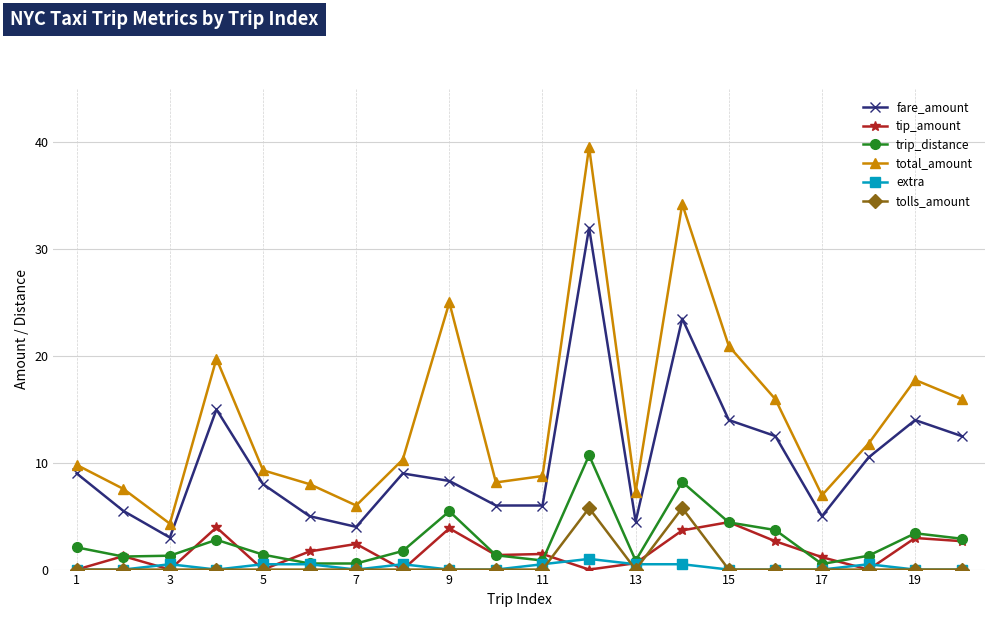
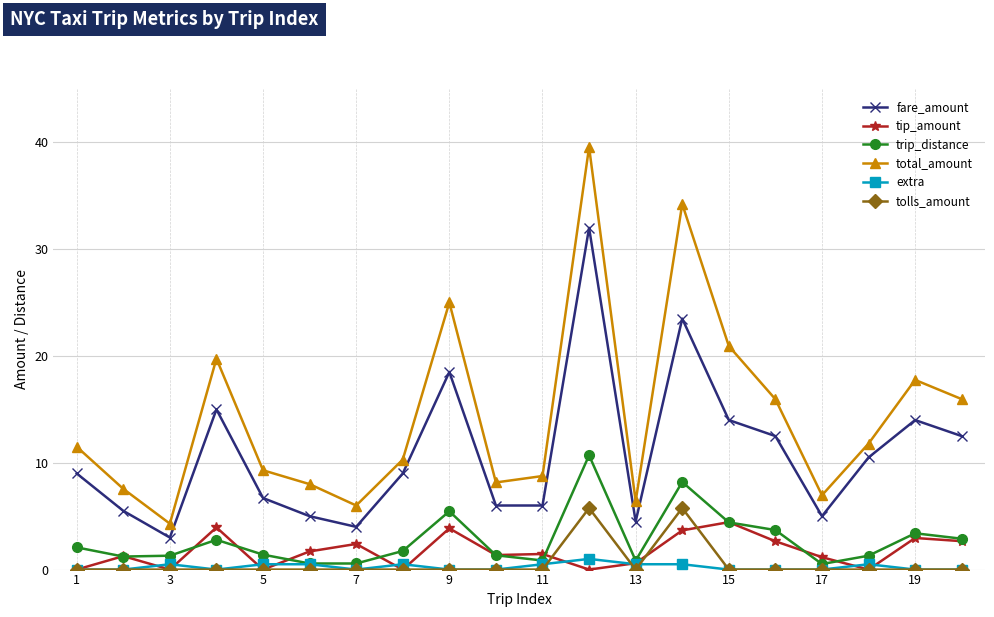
total_amount, 1: 9.8 -> 11.5
fare_amount, 5: 8.0 -> 6.7
fare_amount, 9: 8.3 -> 18.5
total_amount, 13: 7.3 -> 6.4
